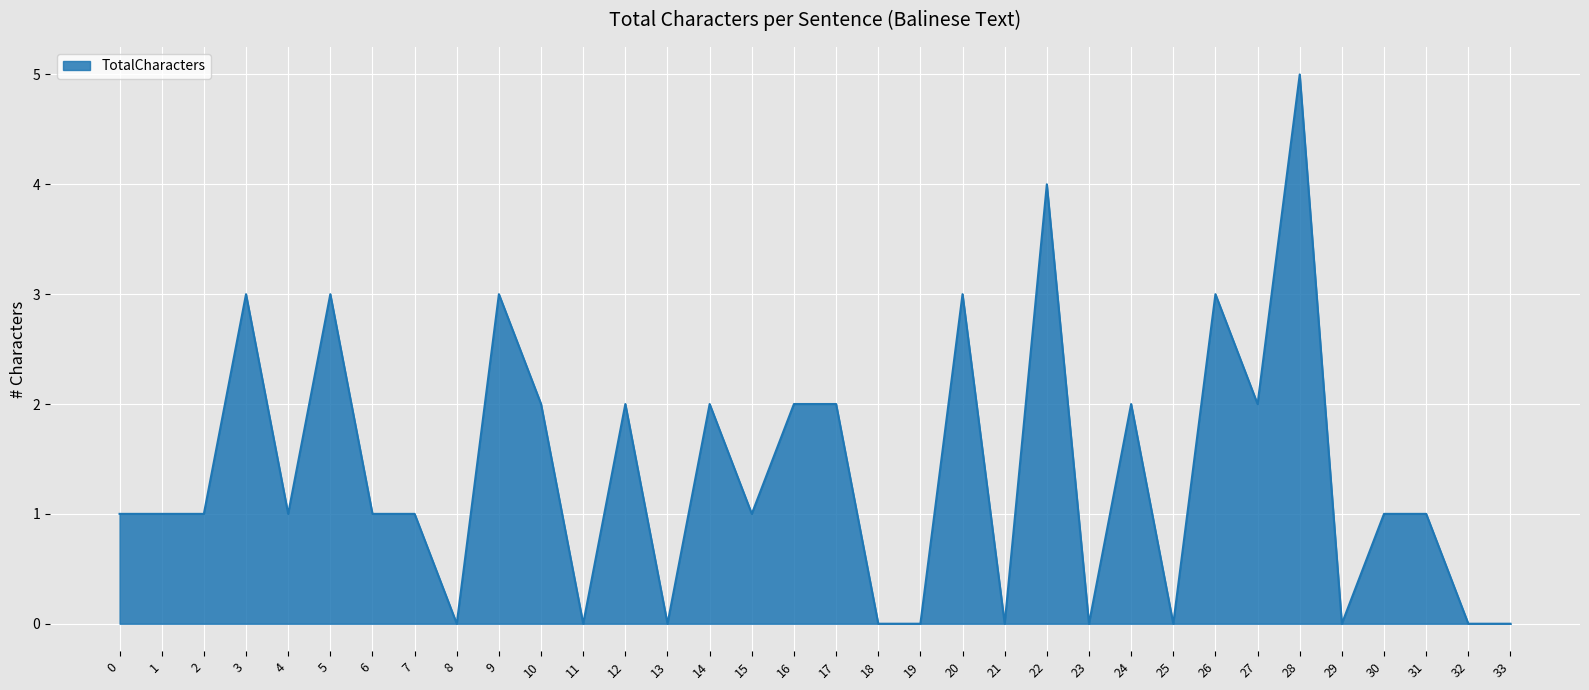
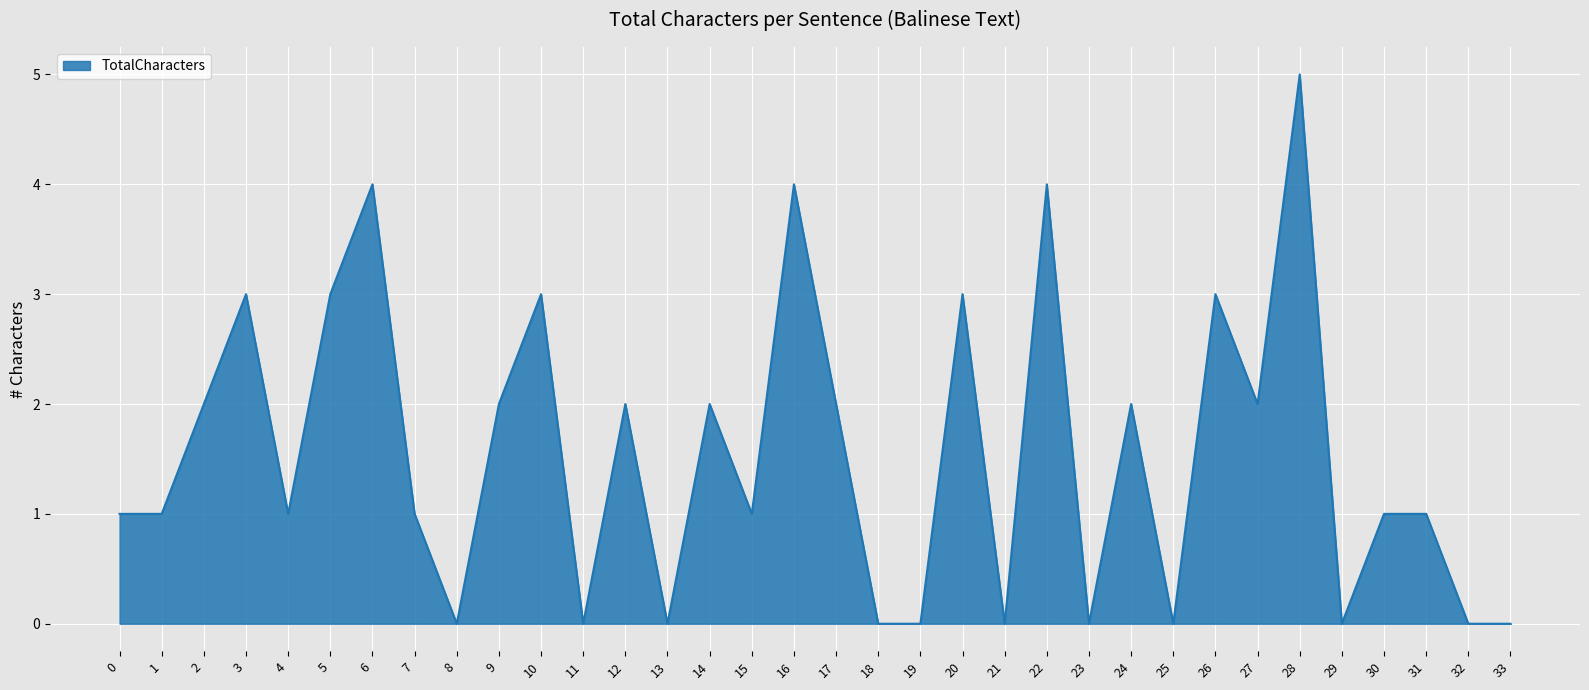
2: 1 -> 2
6: 1 -> 4
9: 3 -> 2
10: 2 -> 3
16: 2 -> 4
